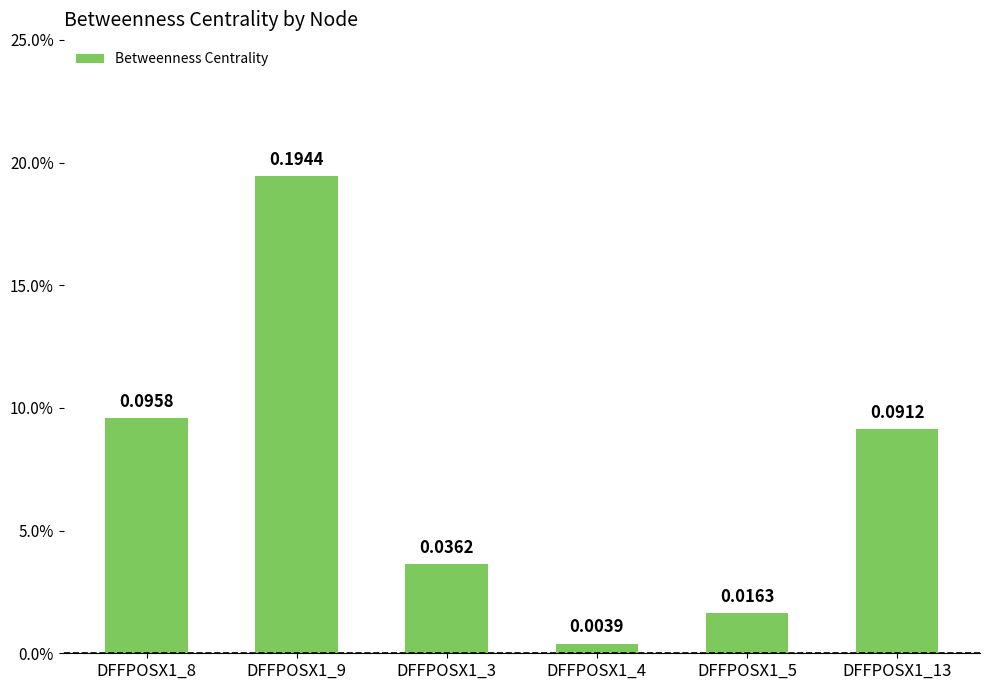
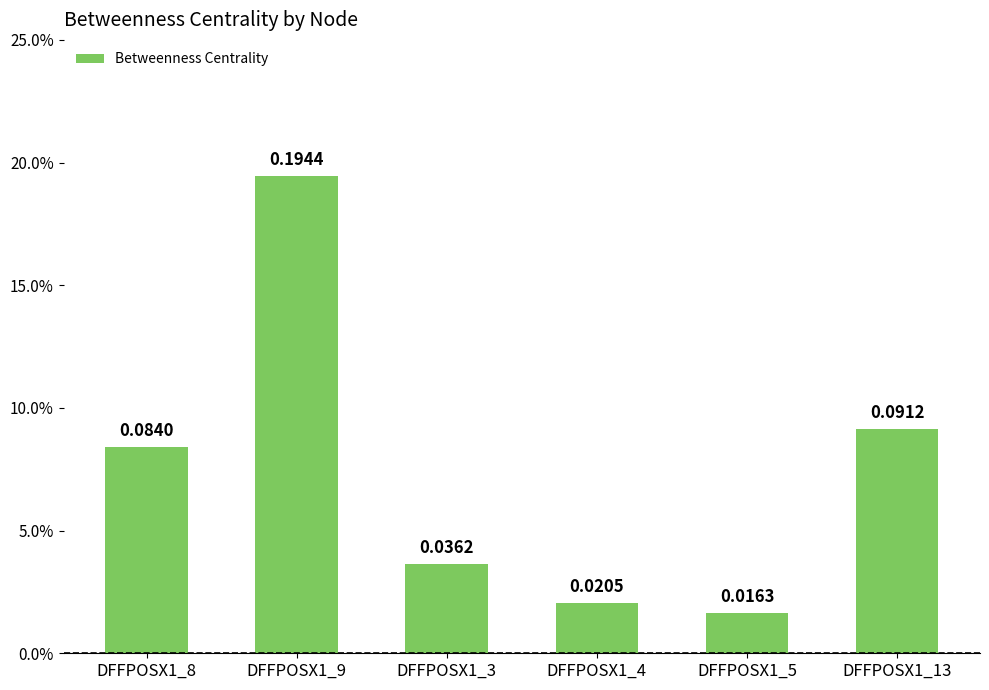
DFFPOSX1_8: 0.0958 -> 0.0840
DFFPOSX1_4: 0.0039 -> 0.0205
